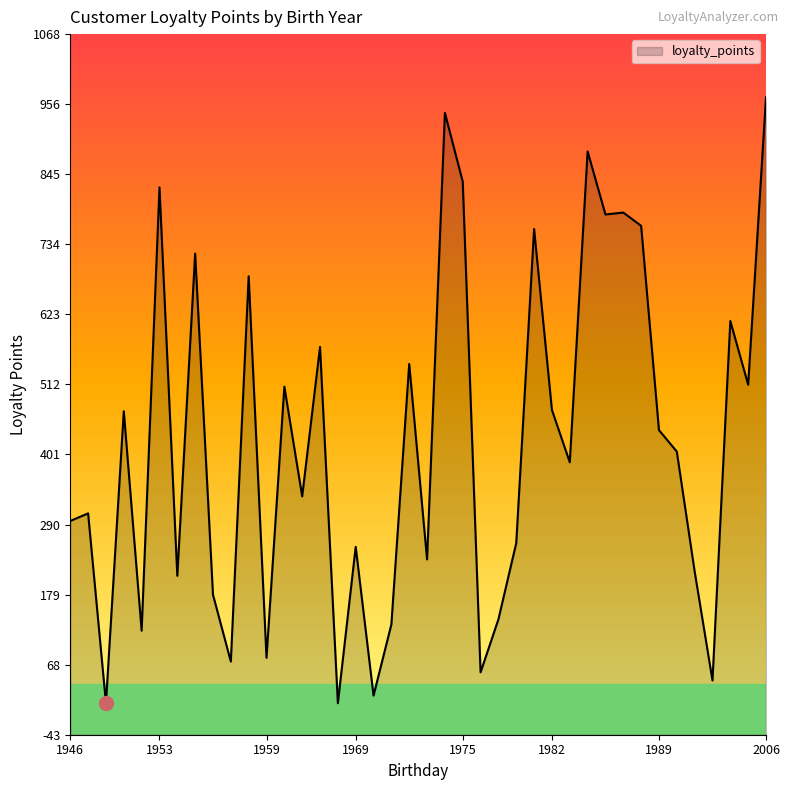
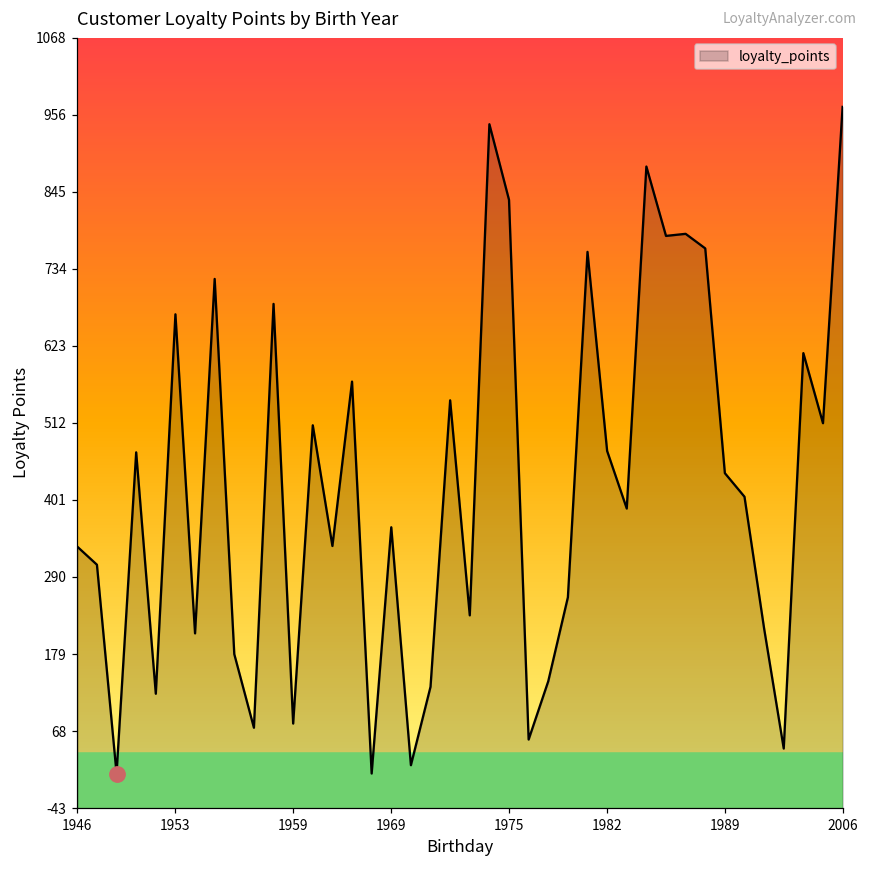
loyalty_points, 1946: 300 -> 330
loyalty_points, 1953: 830 -> 670
loyalty_points, 1969: 260 -> 360
